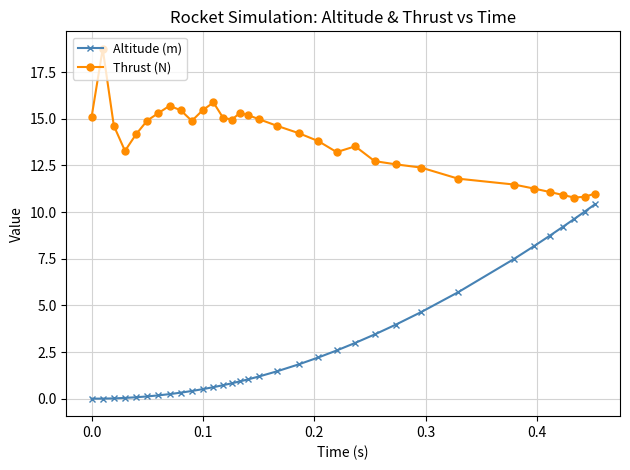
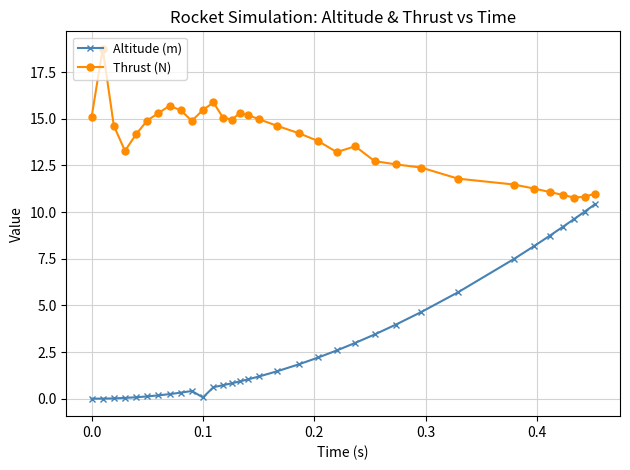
Altitude (m), 0.1: 0.5 -> 0.1
